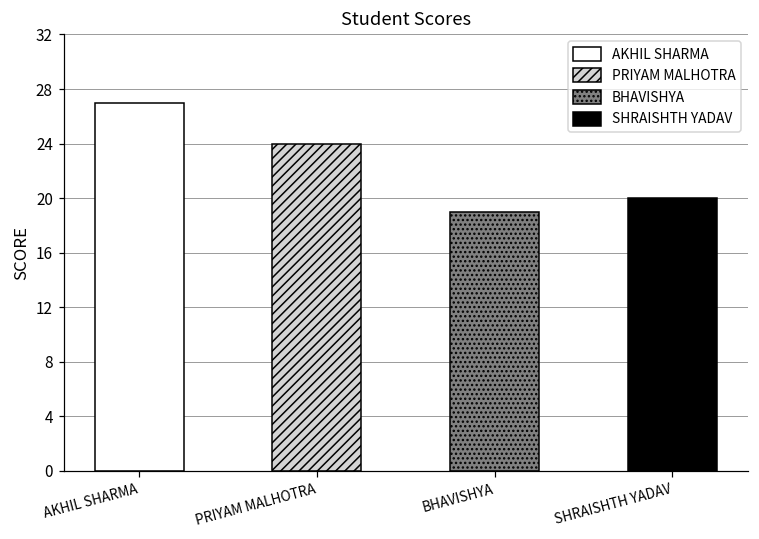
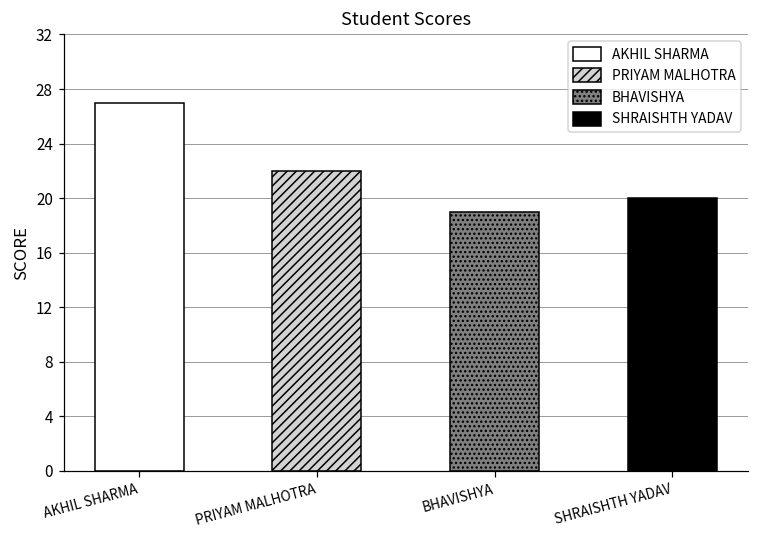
PRIYAM MALHOTRA: 24 -> 22
